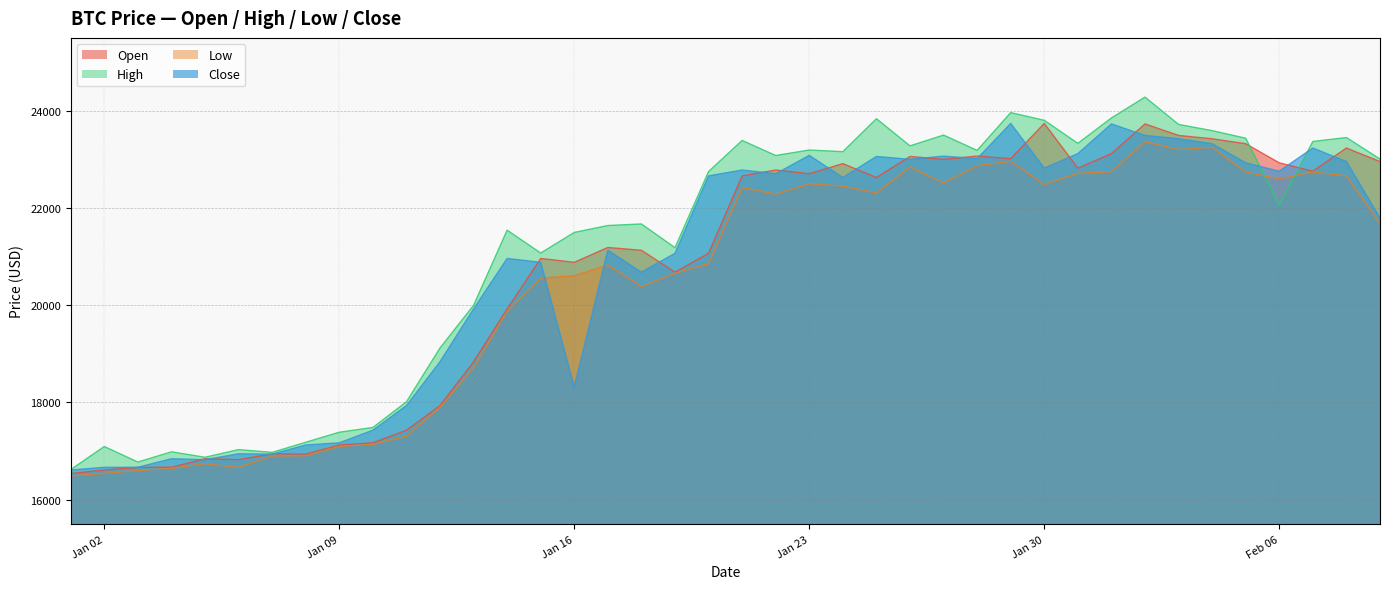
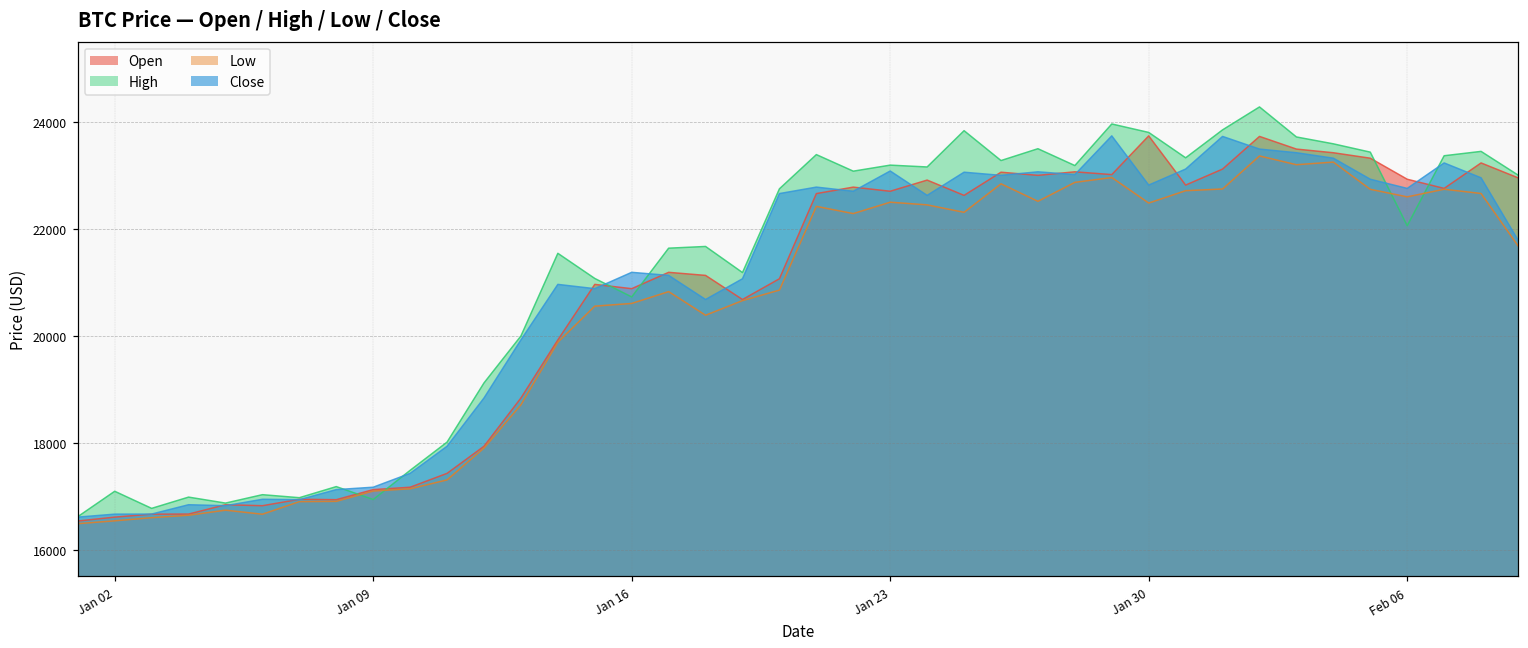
High, Jan 09: 17400 -> 16900
High, Jan 16: 21500 -> 20700
Close, Jan 16: 18300 -> 21200
